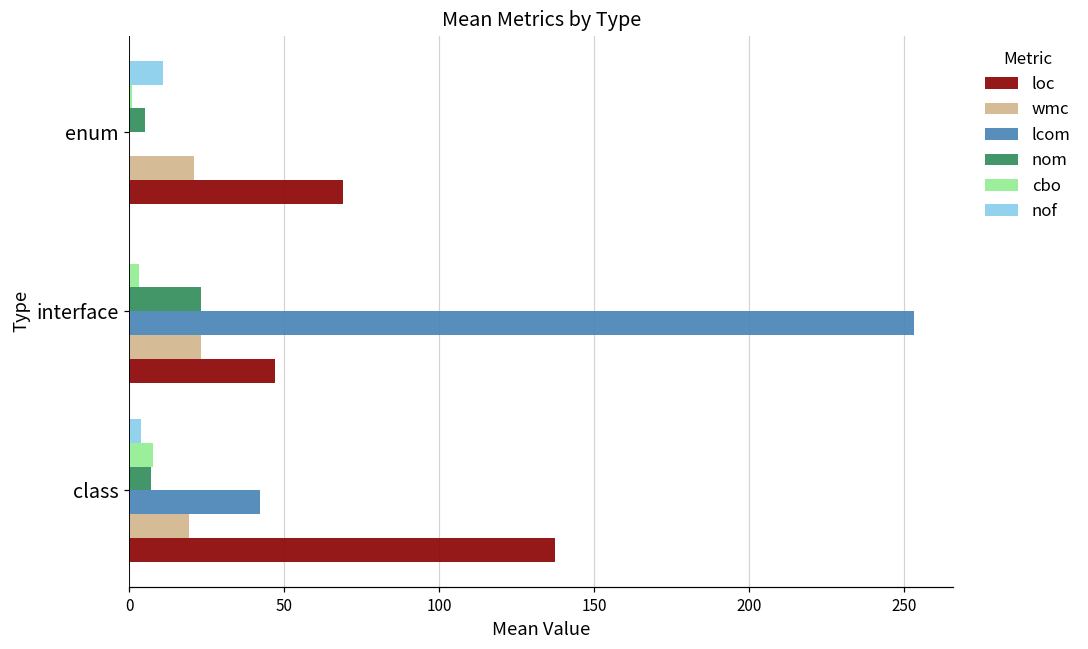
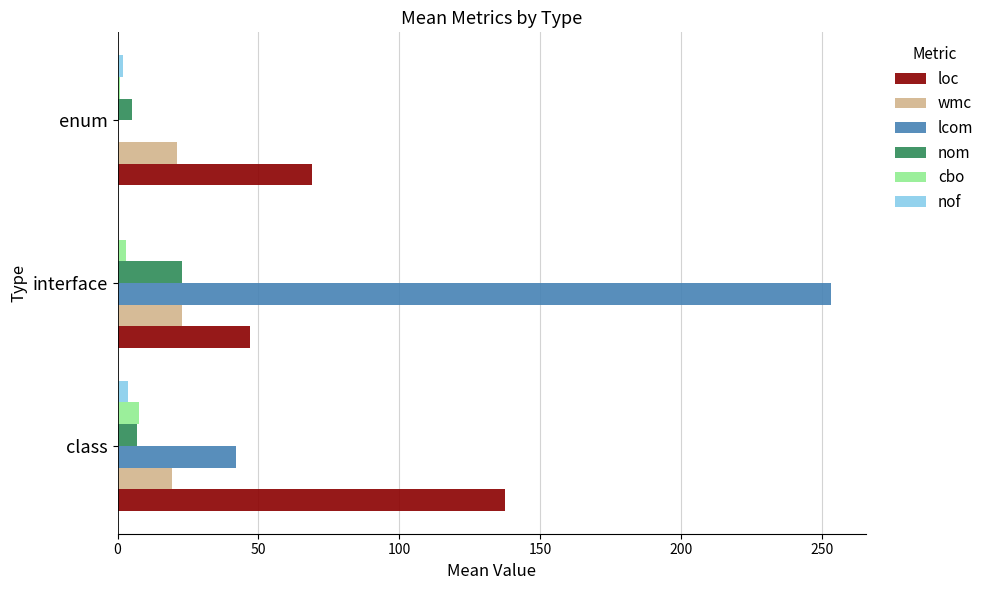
nof, enum: 11 -> 2
